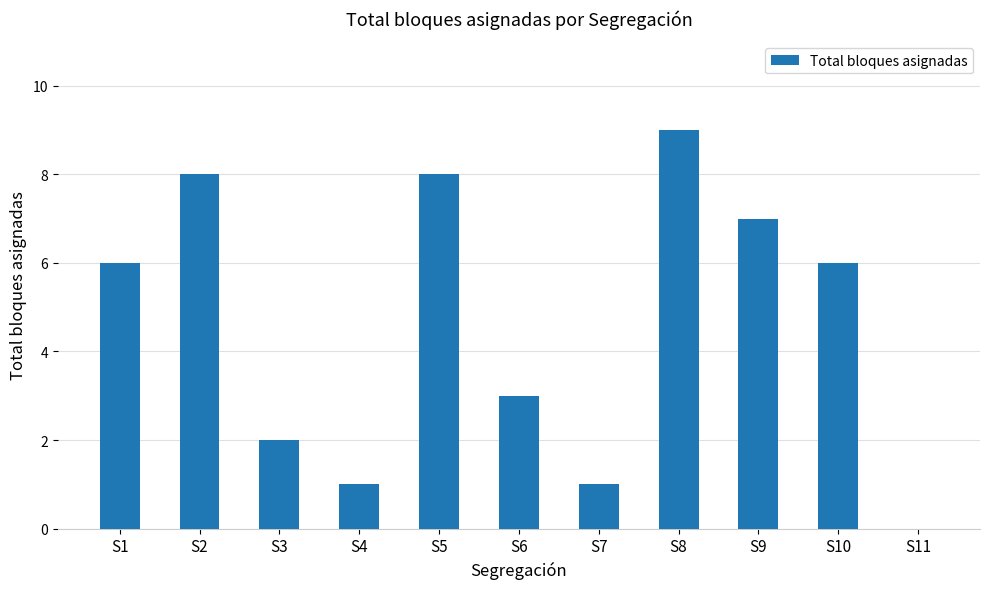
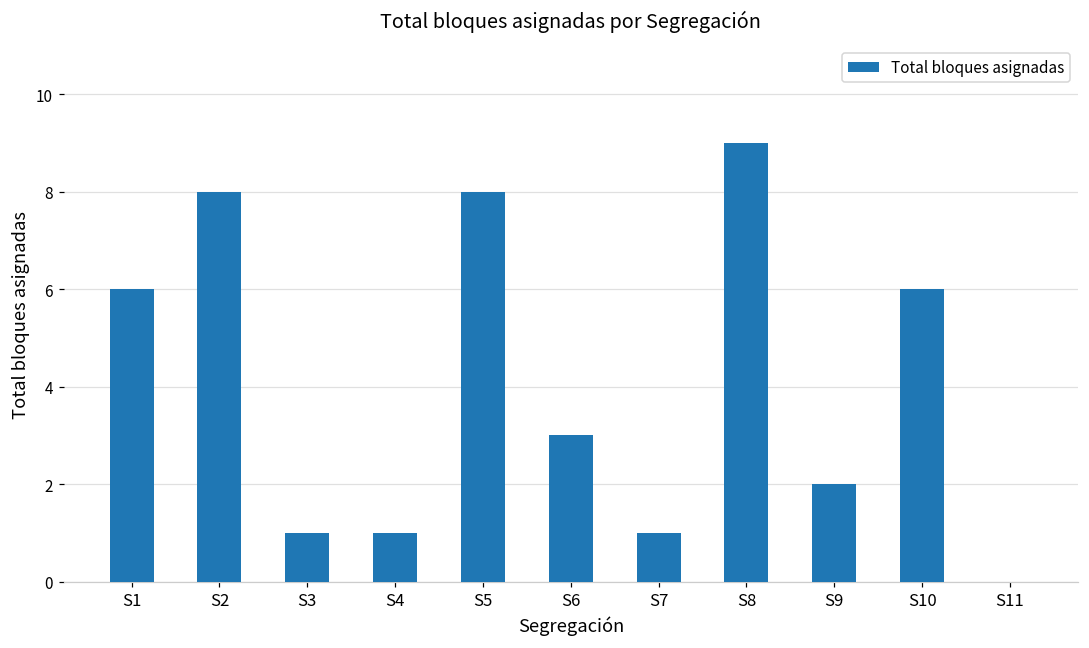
S3: 2 -> 1
S9: 7 -> 2
